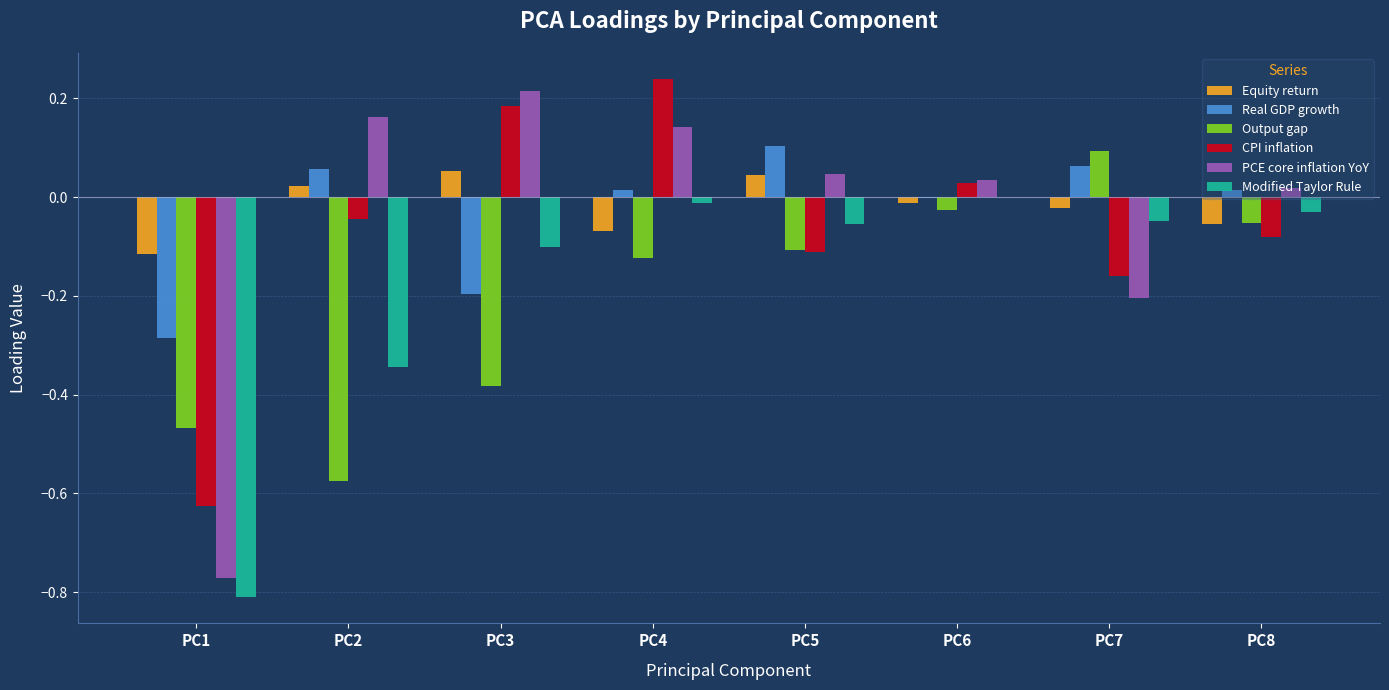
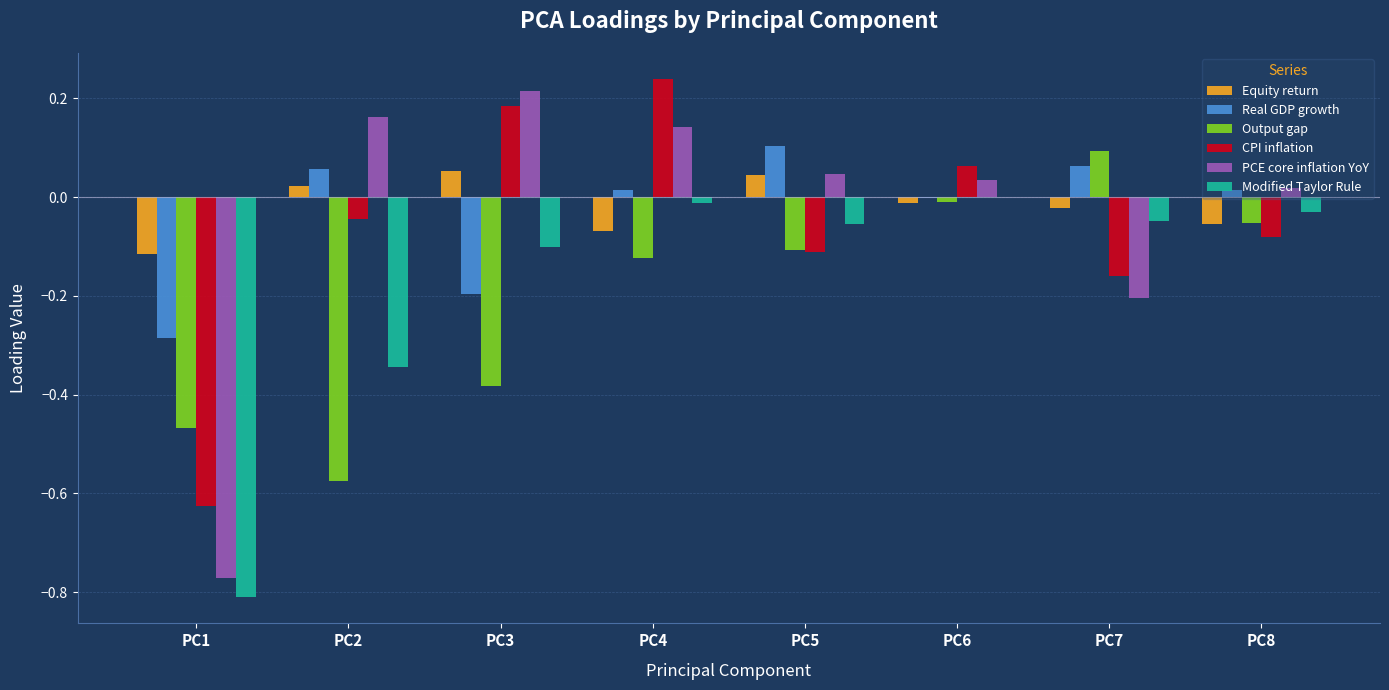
Output gap, PC6: -0.03 -> -0.01
CPI inflation, PC6: 0.03 -> 0.06
